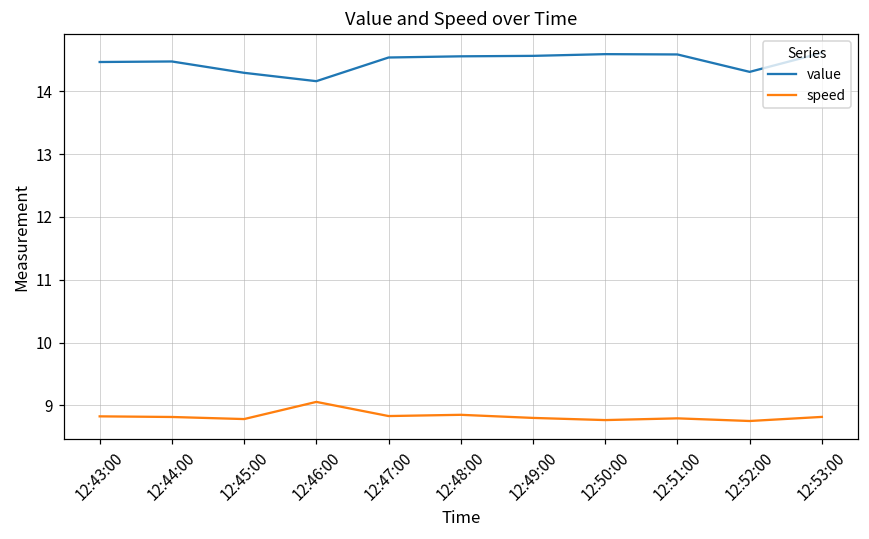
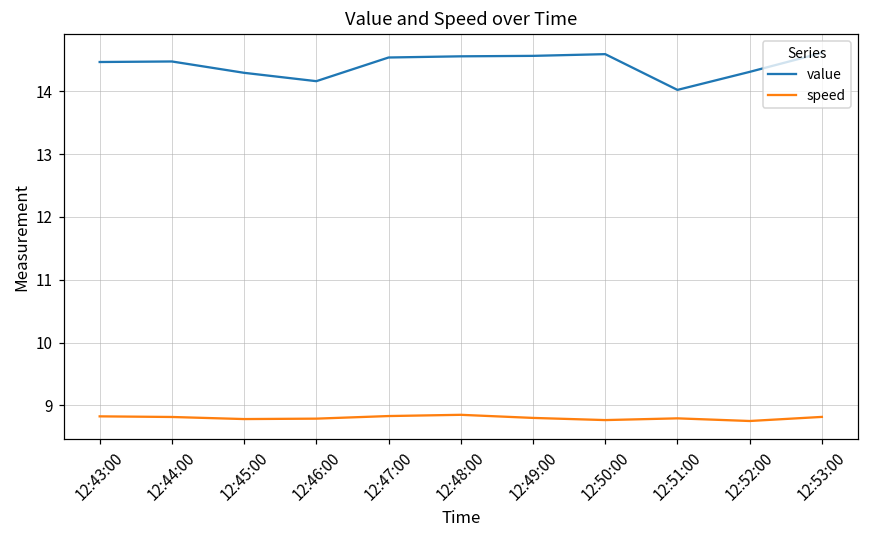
speed, 12:46:00: 9.1 -> 8.8
value, 12:51:00: 14.6 -> 14.0
